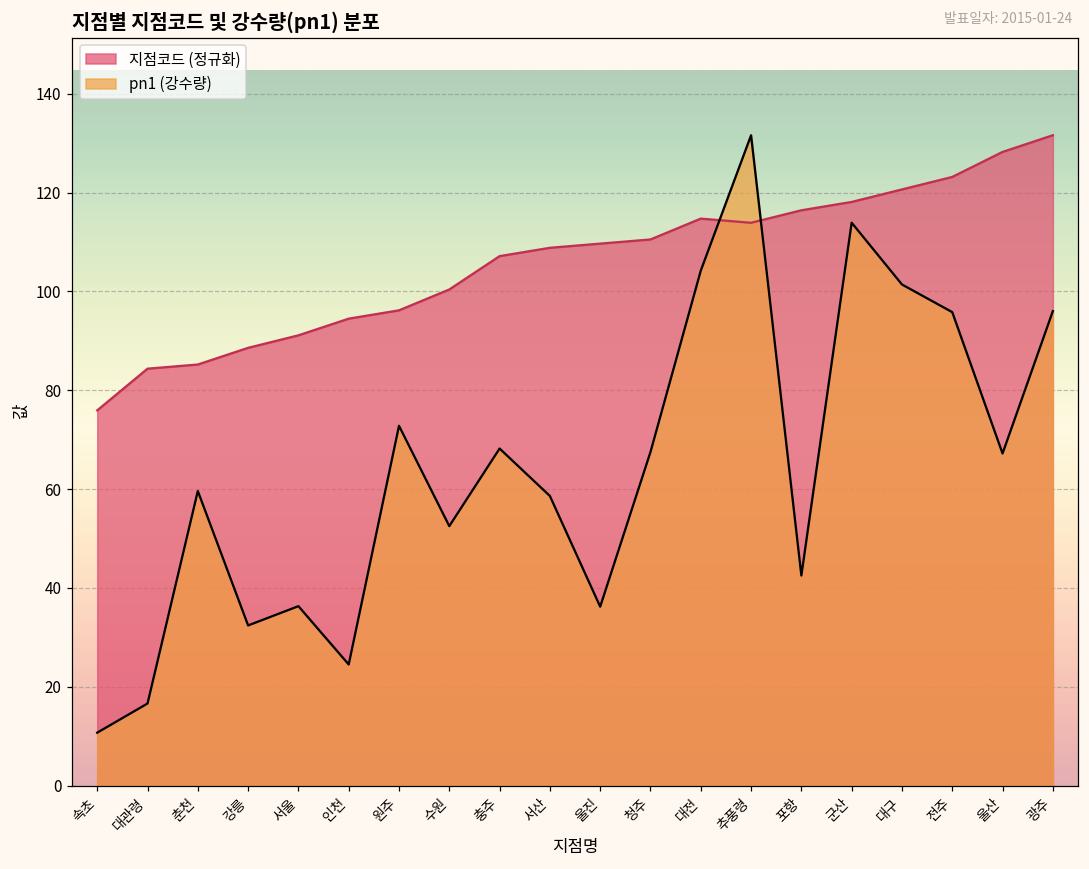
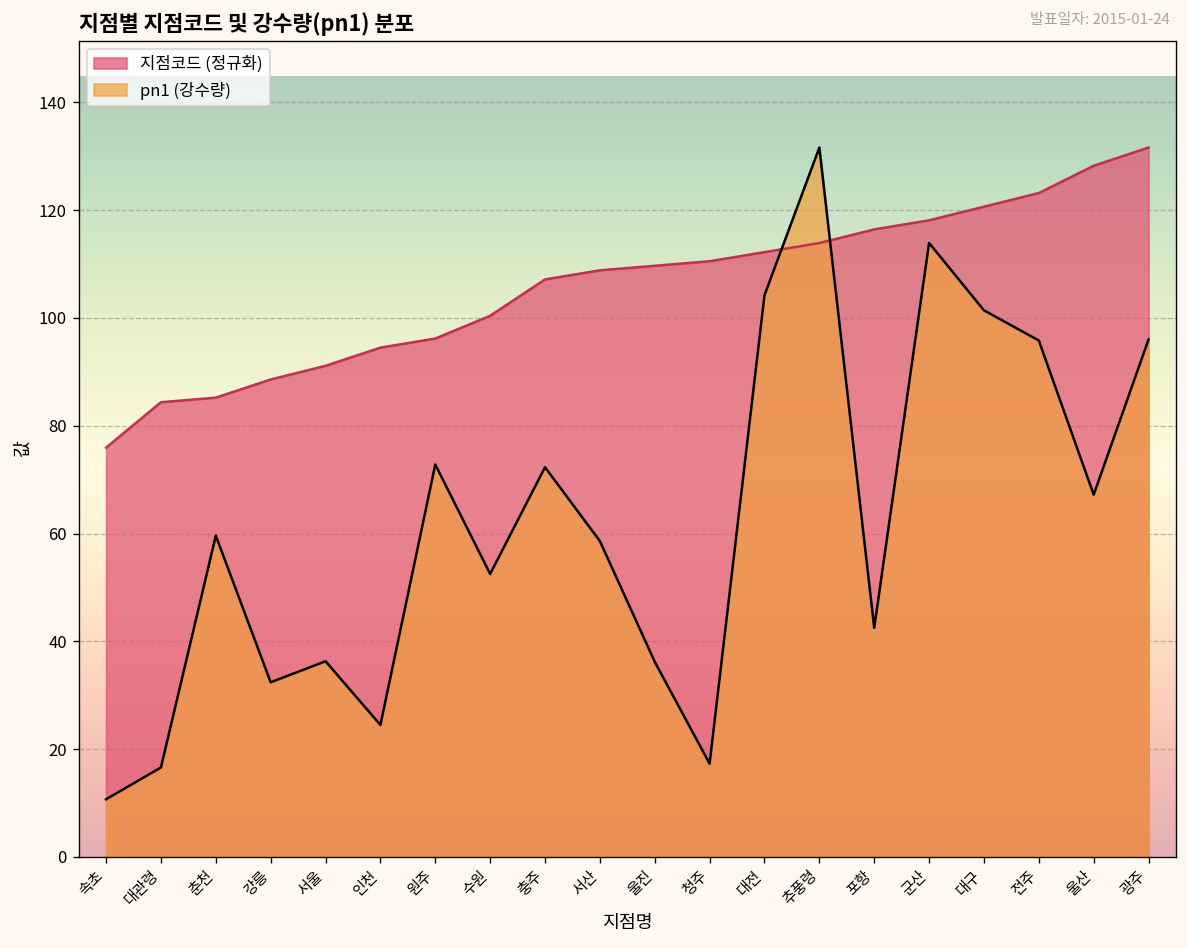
pn1 (강수량), 충주: 68 -> 72
pn1 (강수량), 청주: 68 -> 17
지점코드 (정규화), 대전: 115 -> 112
